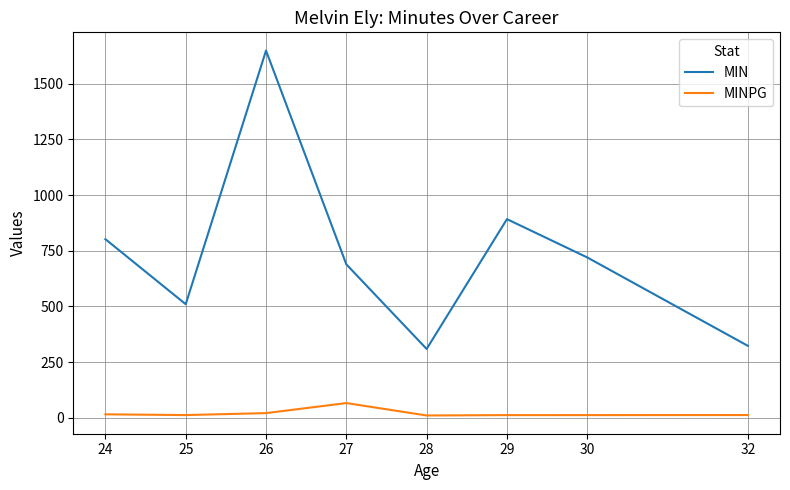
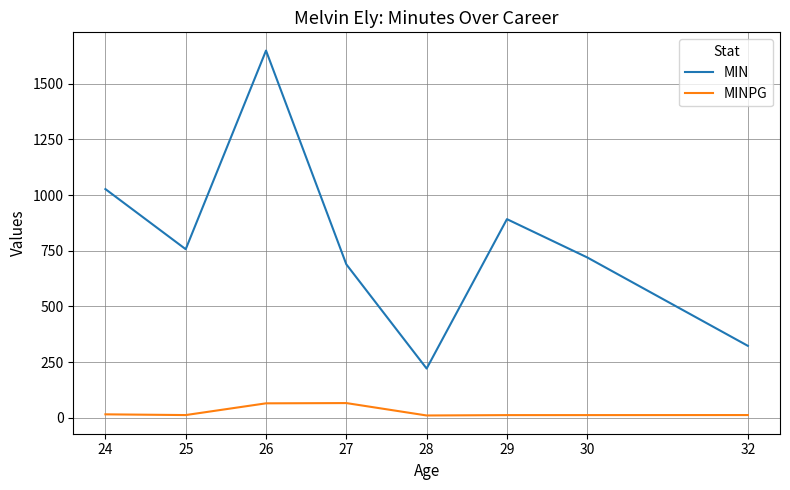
MIN, 24: 800 -> 1030
MIN, 25: 510 -> 760
MINPG, 26: 20 -> 60
MIN, 28: 310 -> 220
